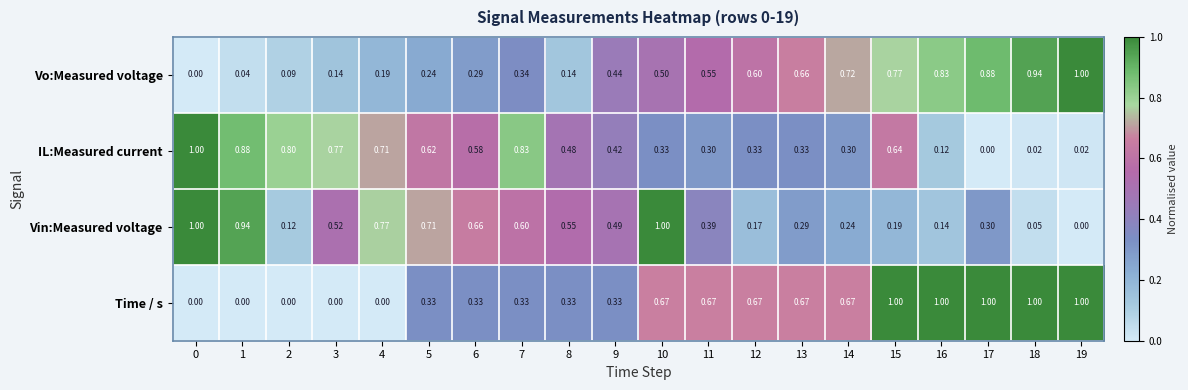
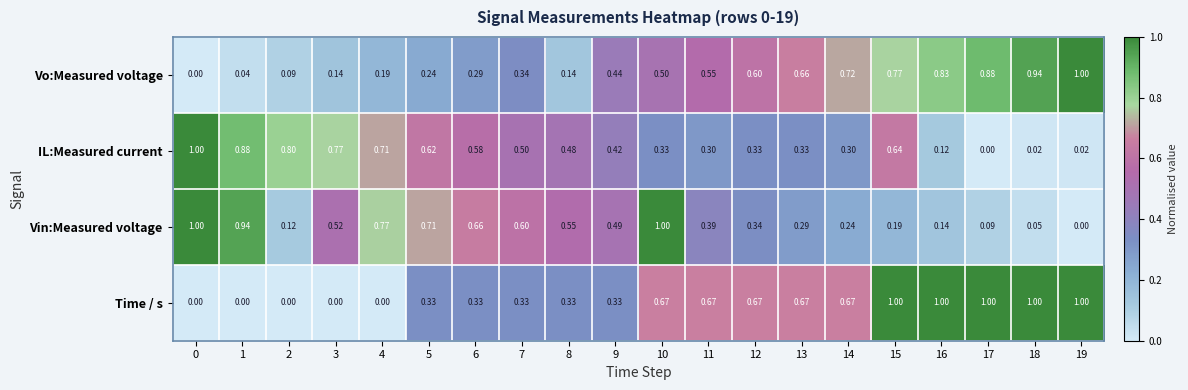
IL:Measured current, 7: 0.83 -> 0.50
Vin:Measured voltage, 12: 0.17 -> 0.34
Vin:Measured voltage, 17: 0.30 -> 0.09
